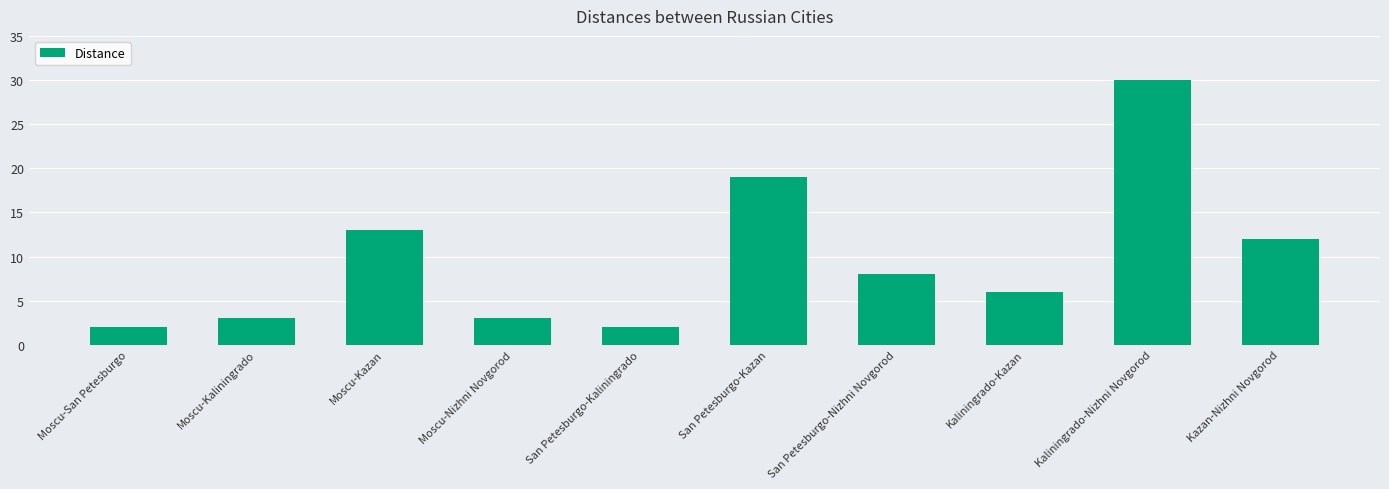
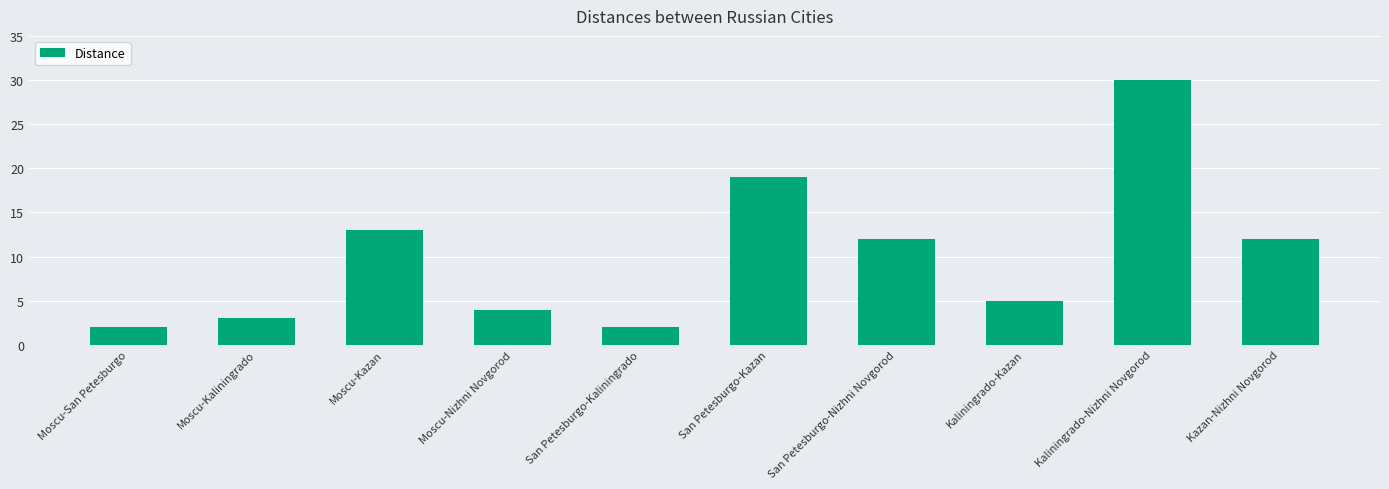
Moscu-Nizhni Novgorod: 3 -> 4
San Petesburgo-Nizhni Novgorod: 8 -> 12
Kaliningrado-Kazan: 6 -> 5
